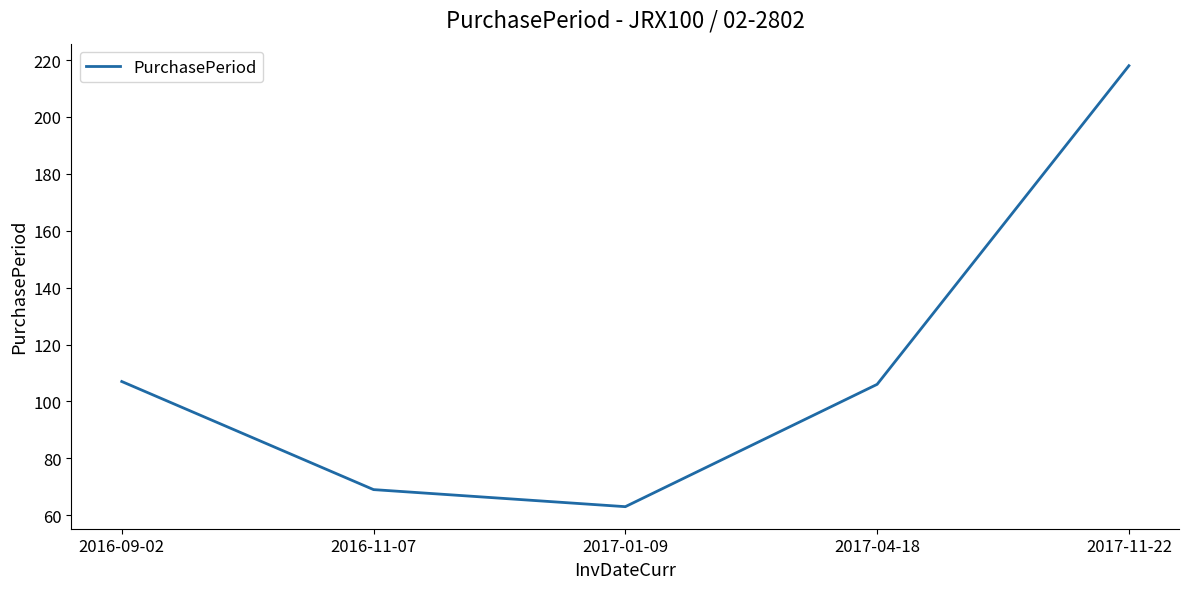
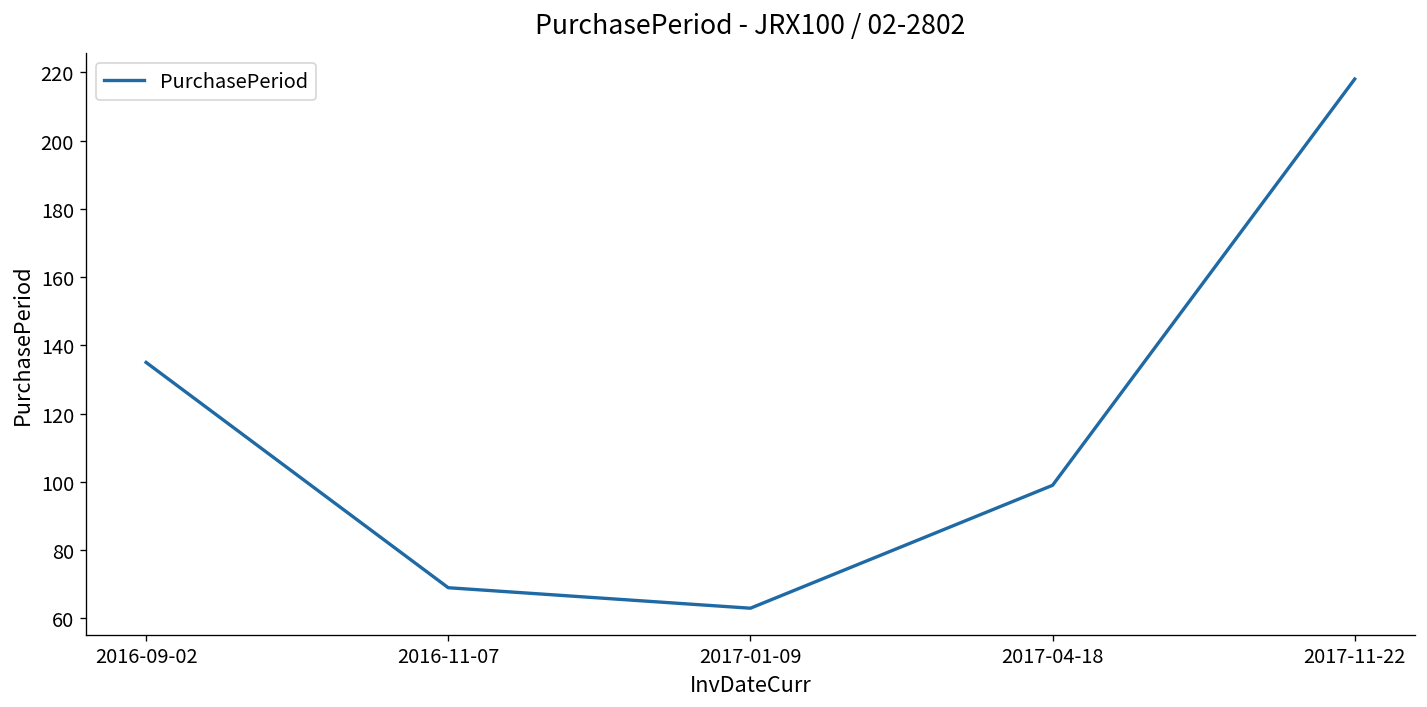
2016-09-02: 107 -> 135
2017-04-18: 106 -> 99
